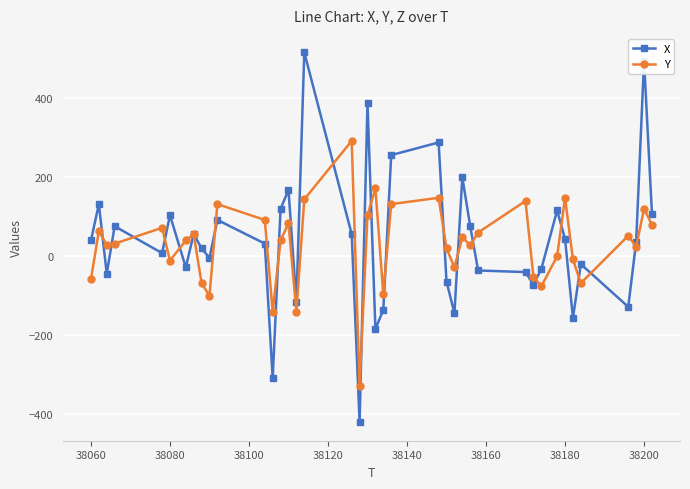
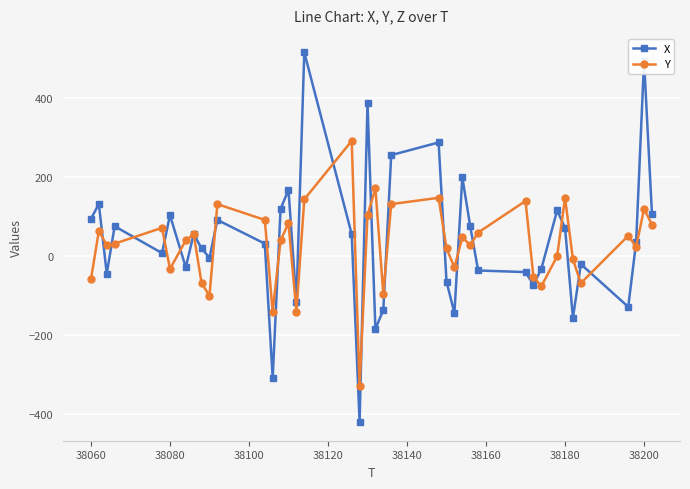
X, 38060: 40 -> 100
Y, 38080: -10 -> -30
X, 38180: 40 -> 70
